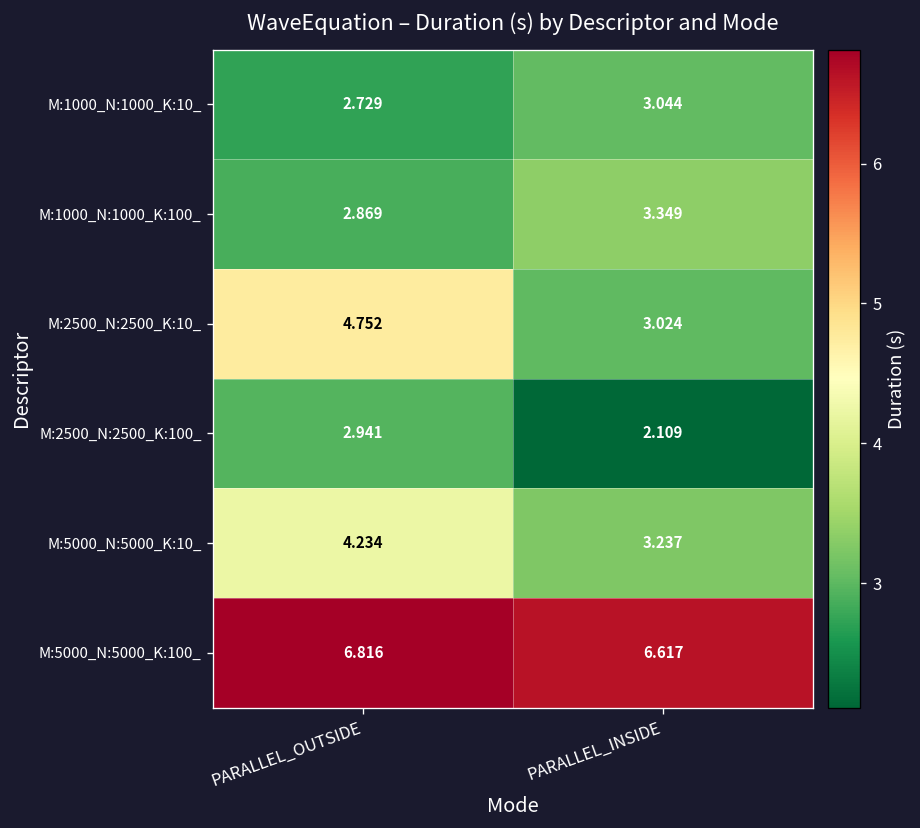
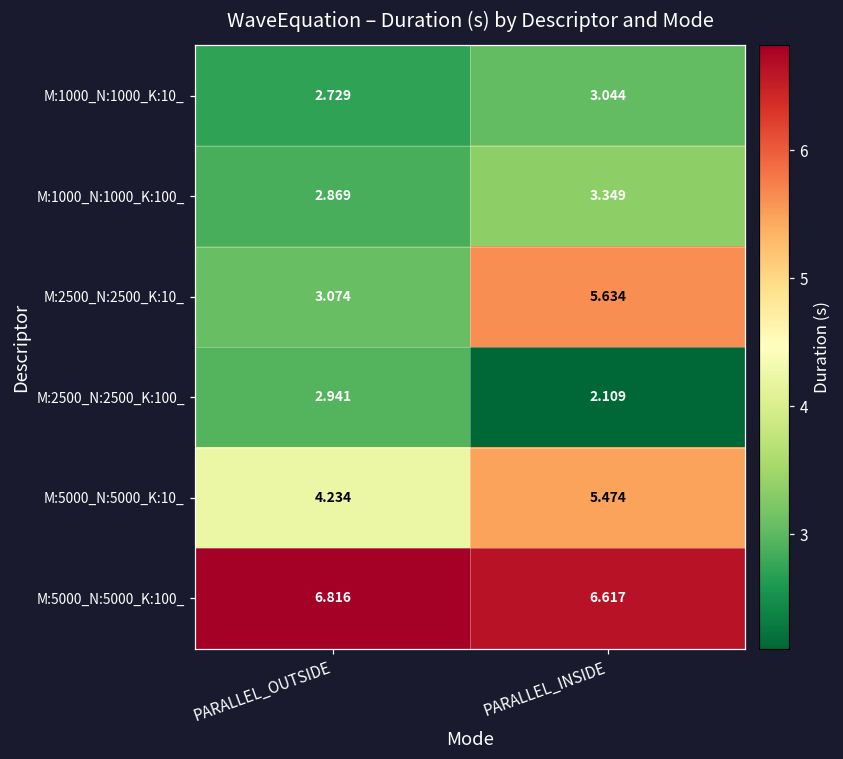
M:2500_N:2500_K:10_, PARALLEL_OUTSIDE: 4.752 -> 3.074
M:2500_N:2500_K:10_, PARALLEL_INSIDE: 3.024 -> 5.634
M:5000_N:5000_K:10_, PARALLEL_INSIDE: 3.237 -> 5.474
